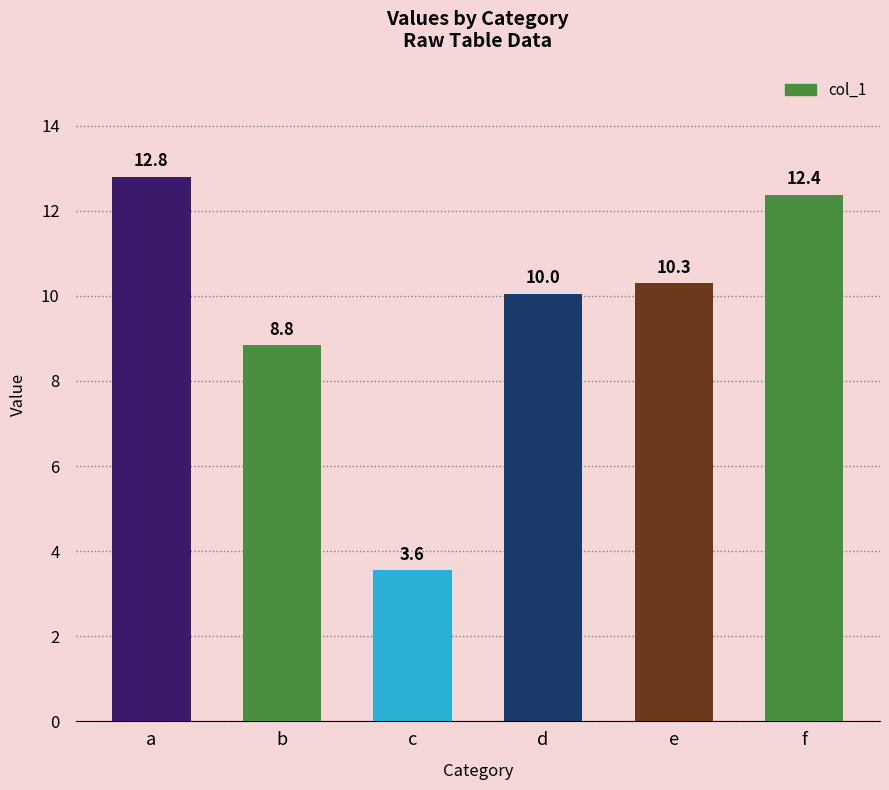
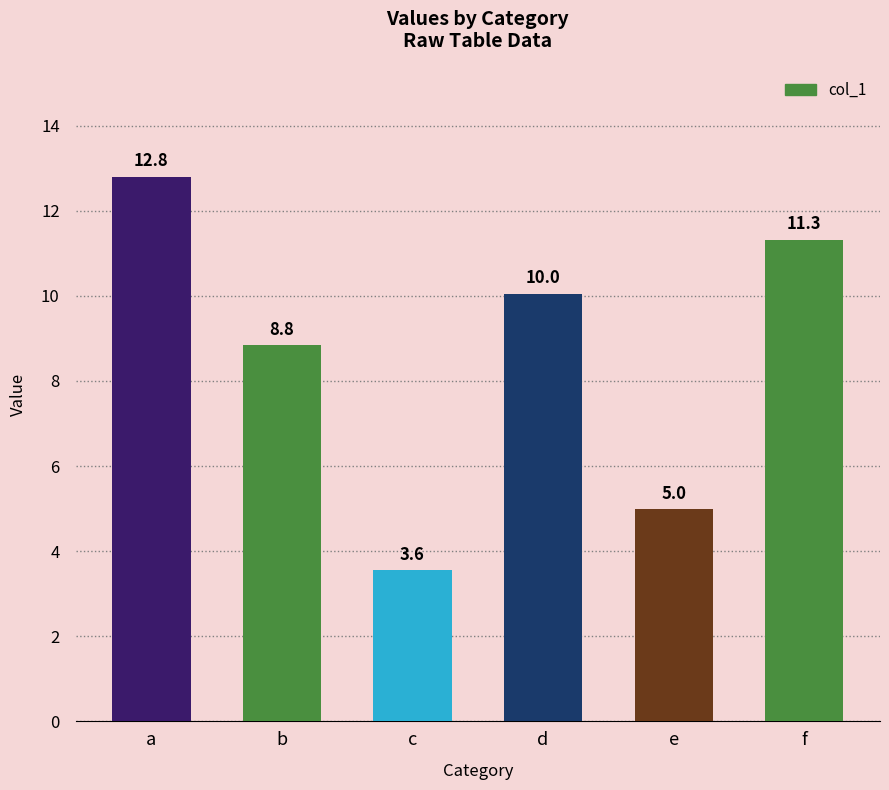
e: 10.3 -> 5.0
f: 12.4 -> 11.3
